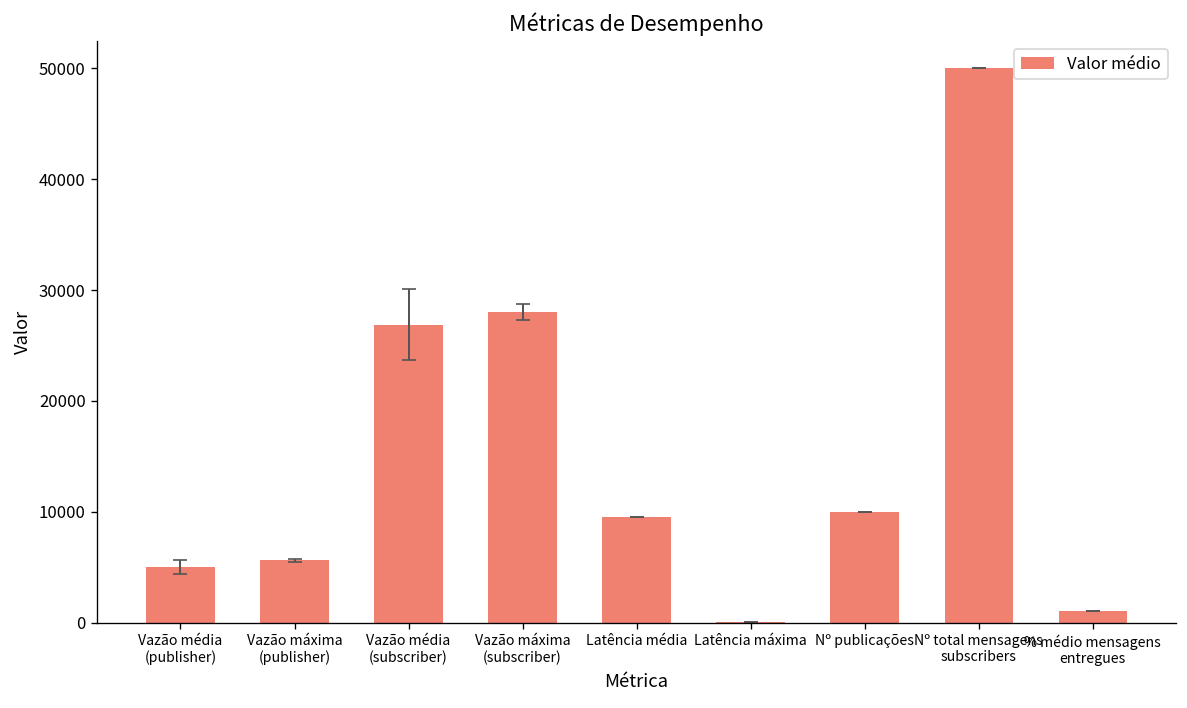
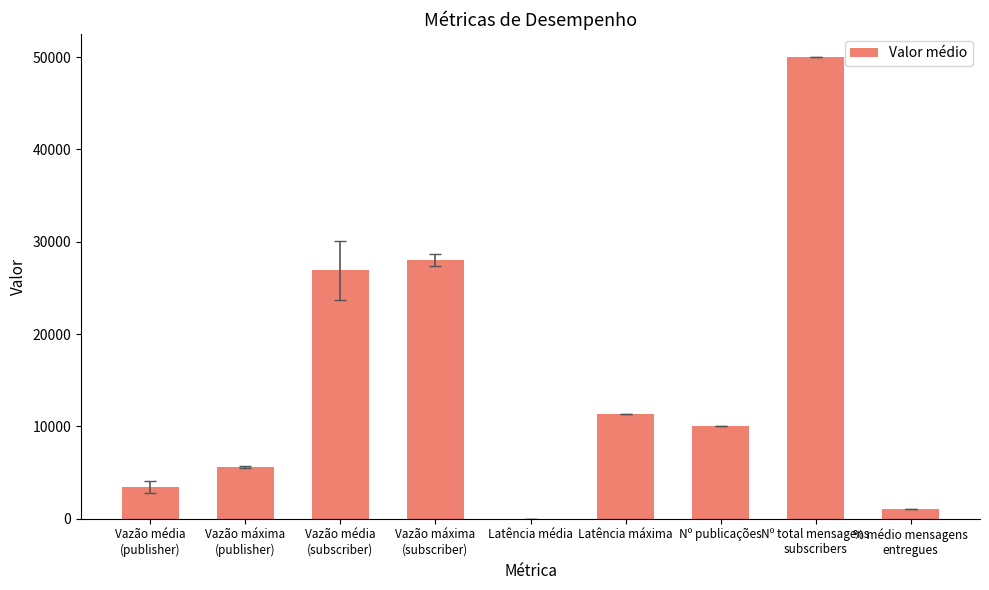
Valor médio, Vazão média (publisher): 5000 -> 3000
Valor médio, Latência média: 10000 -> 0
Valor médio, Latência máxima: 0 -> 11000
